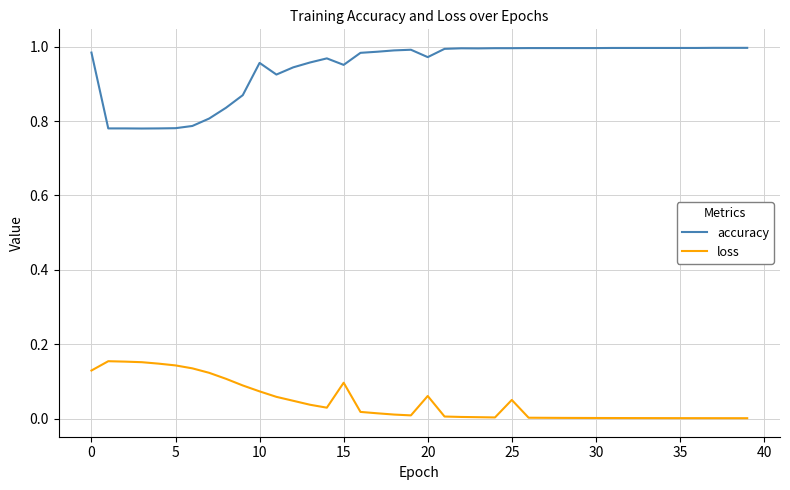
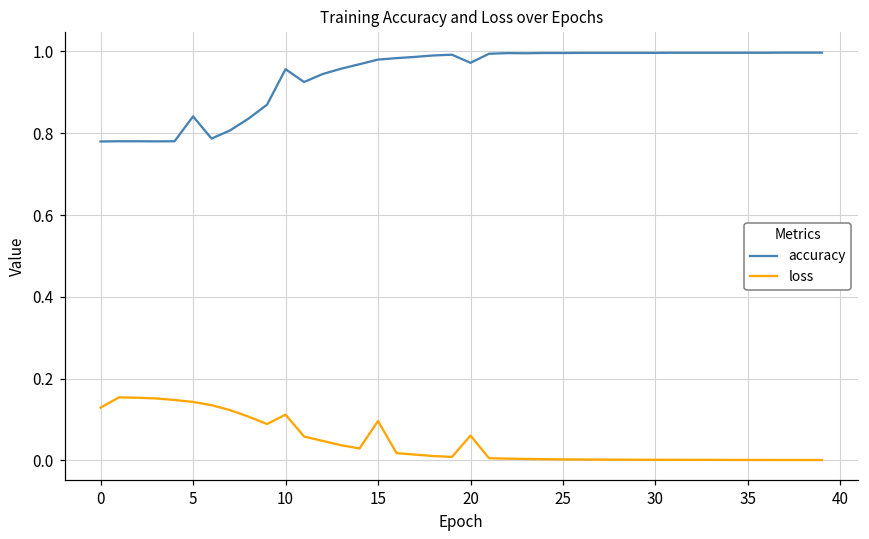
accuracy, 0: 0.98 -> 0.78
accuracy, 5: 0.78 -> 0.84
loss, 10: 0.07 -> 0.11
accuracy, 15: 0.95 -> 0.98
loss, 25: 0.05 -> 0.00
